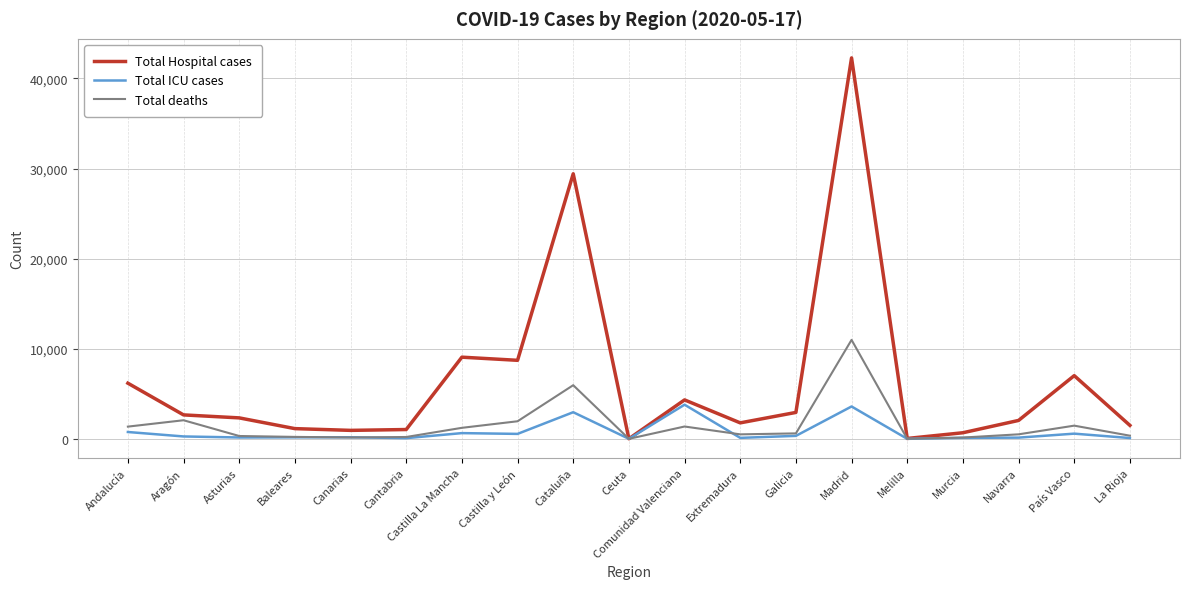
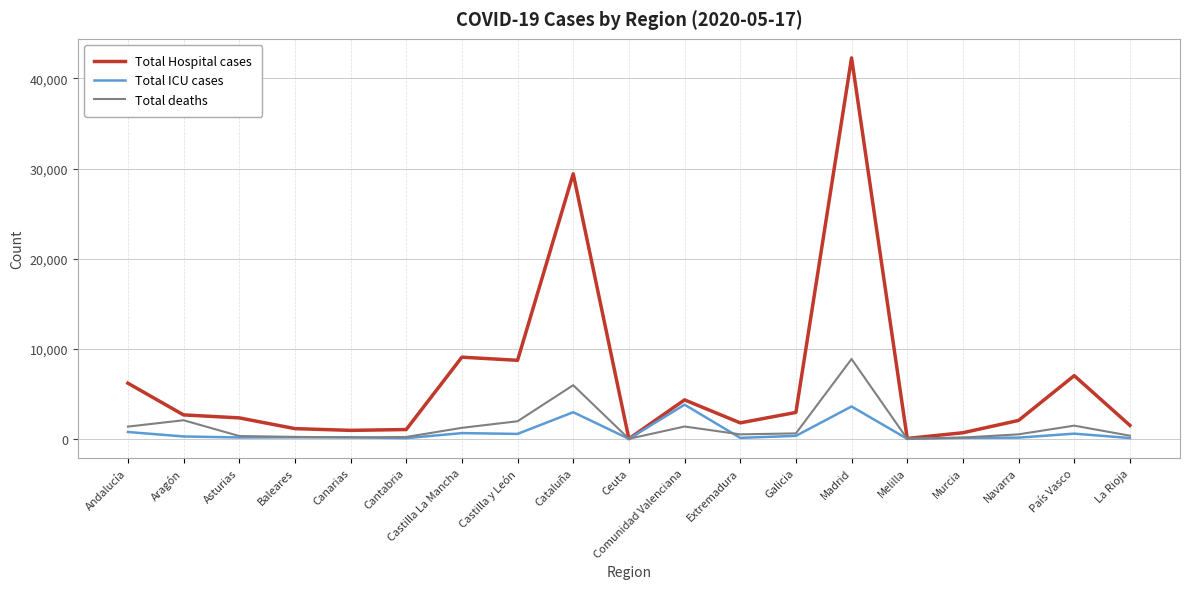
Total deaths, Madrid: 11,000 -> 9,000
